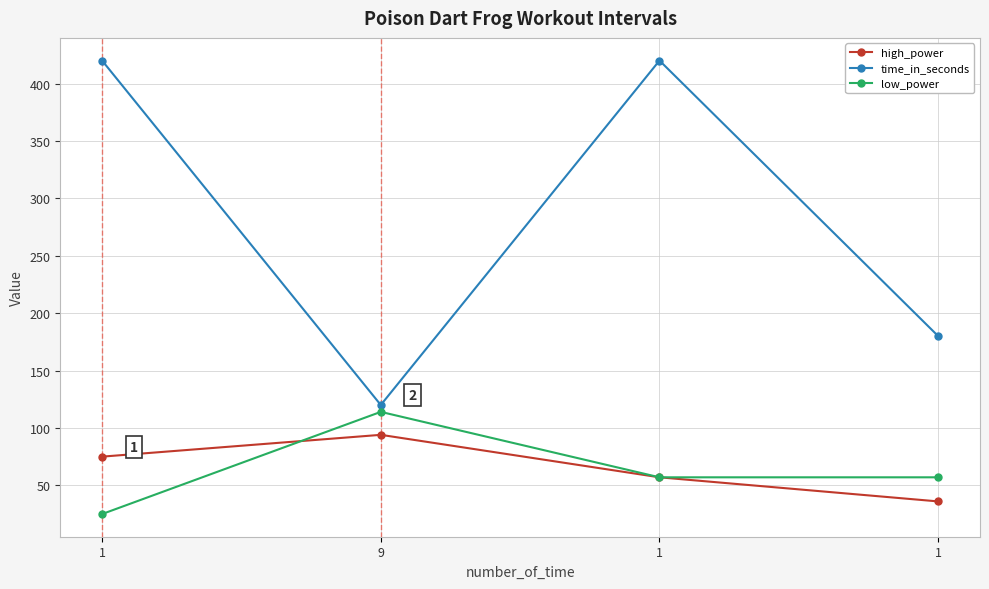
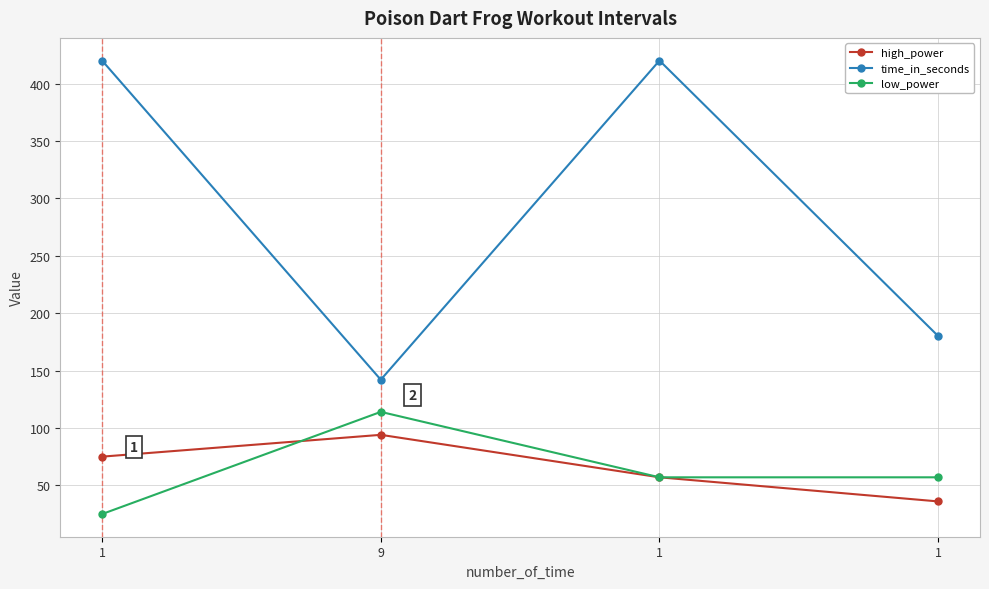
time_in_seconds, 9: 120 -> 142
